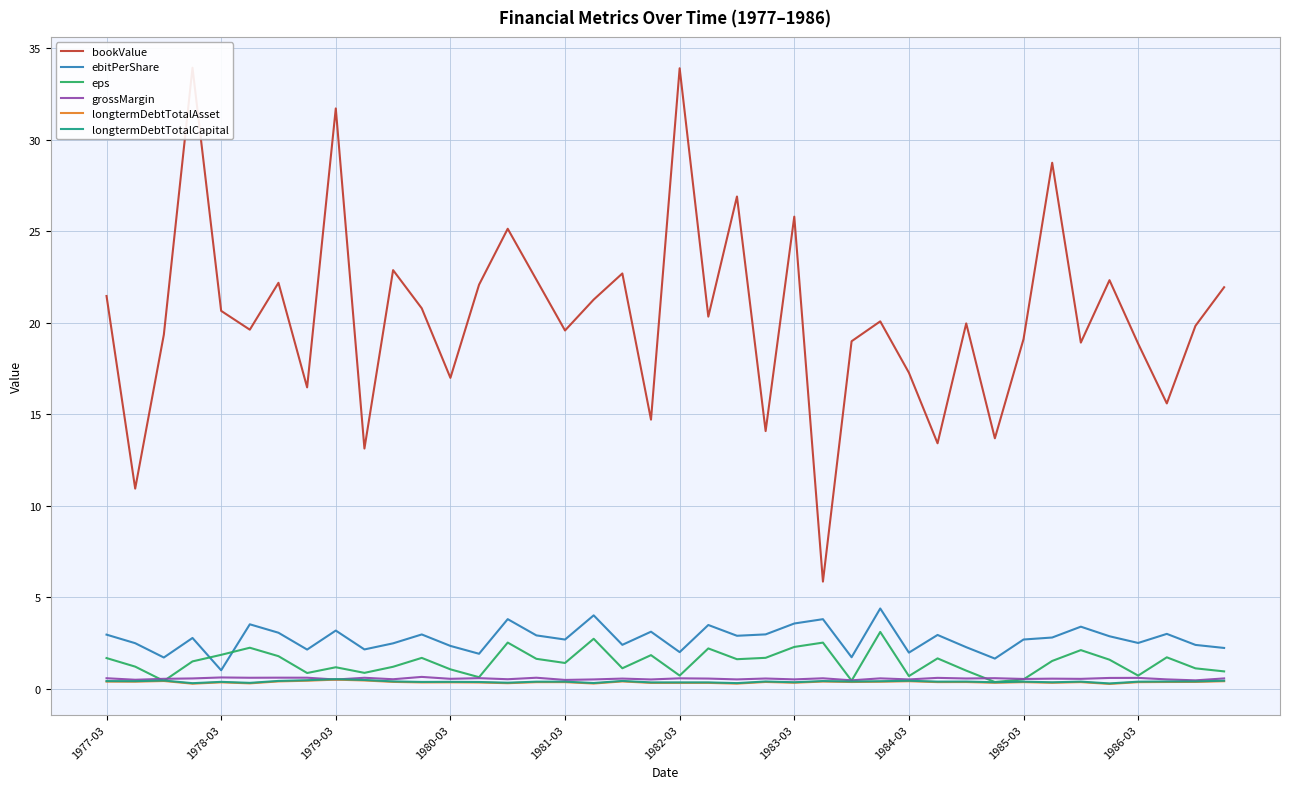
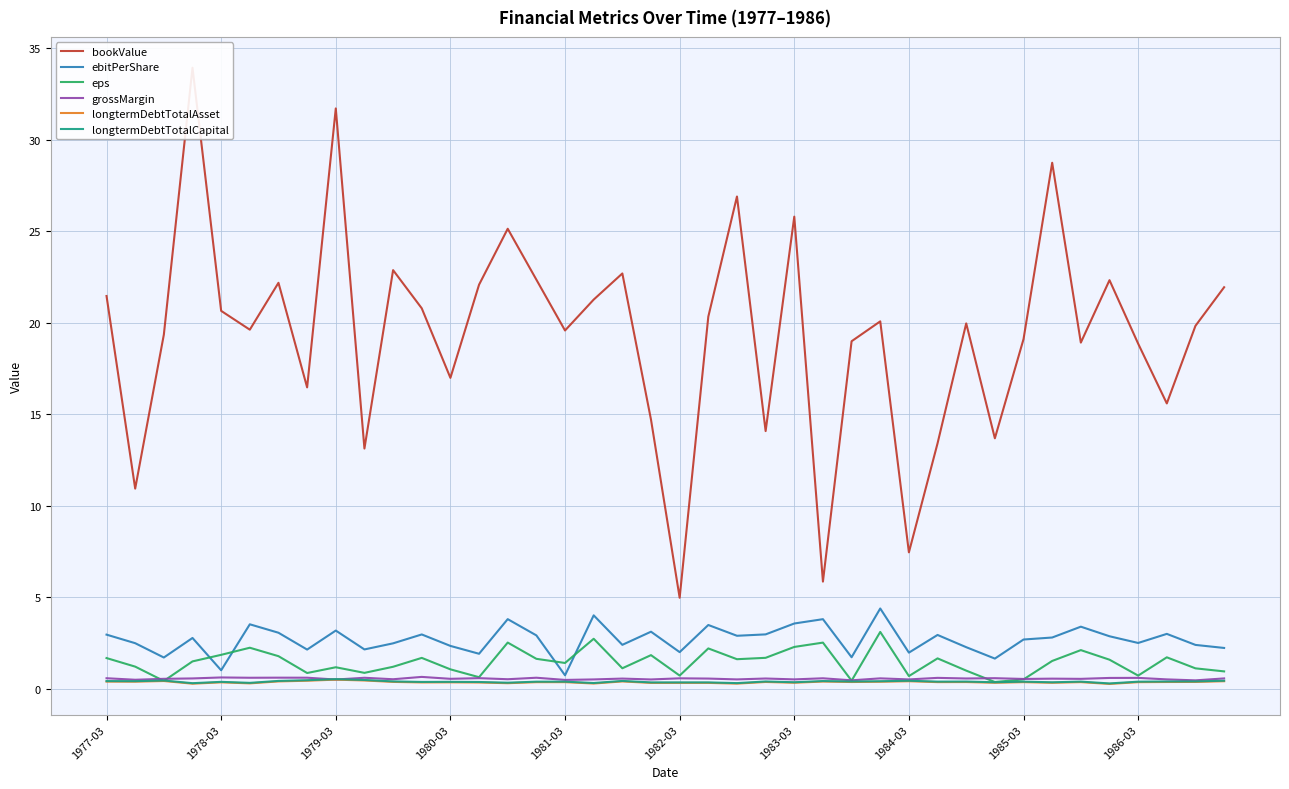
ebitPerShare, 1981-03: 2.7 -> 0.7
bookValue, 1982-03: 33.9 -> 5.0
bookValue, 1984-03: 17.3 -> 7.5
